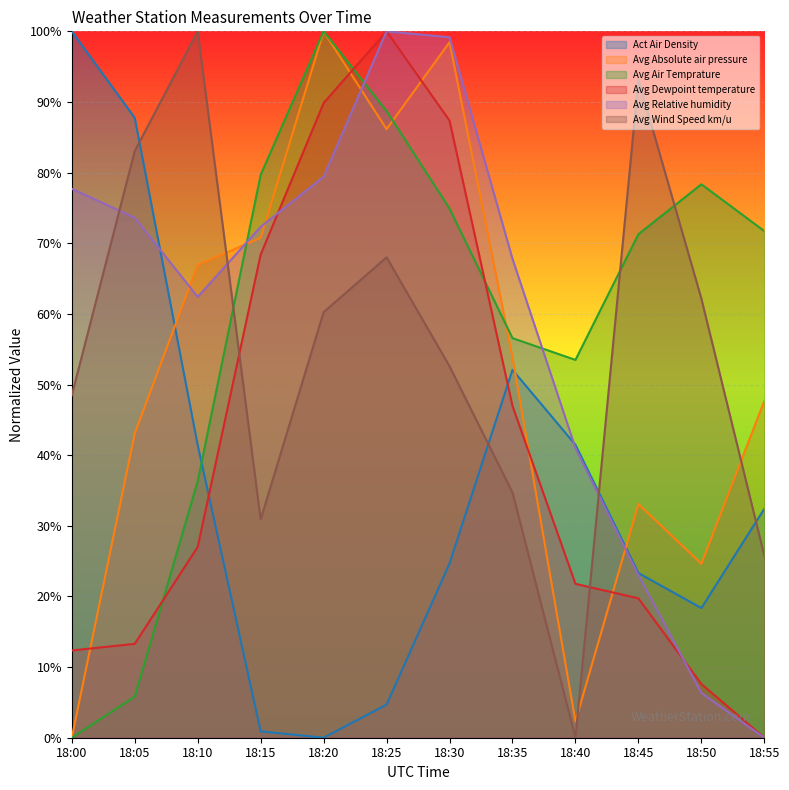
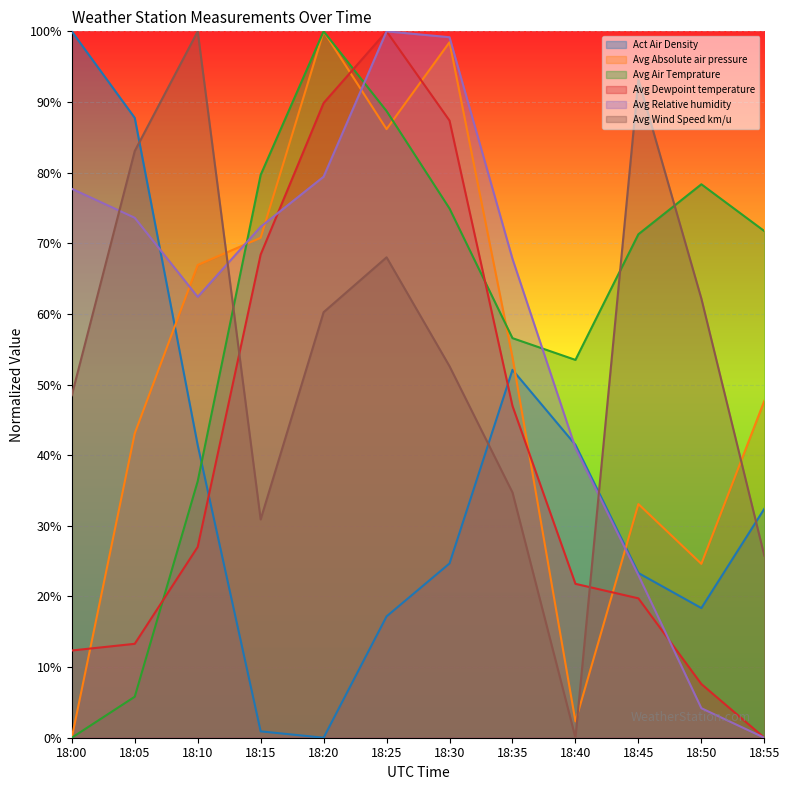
Act Air Density, 18:25: 5% -> 17%
Avg Relative humidity, 18:50: 6% -> 4%
